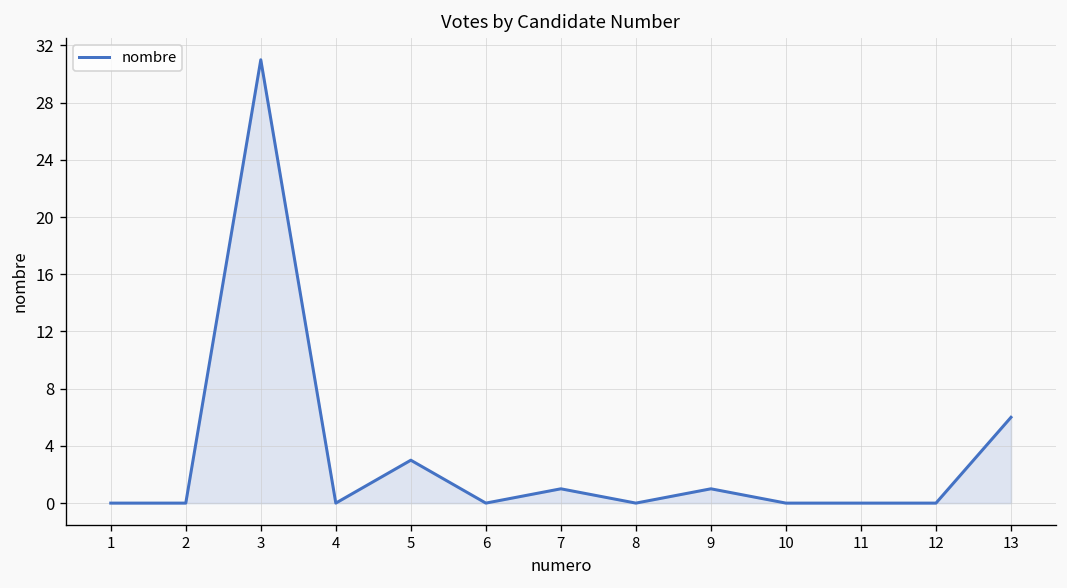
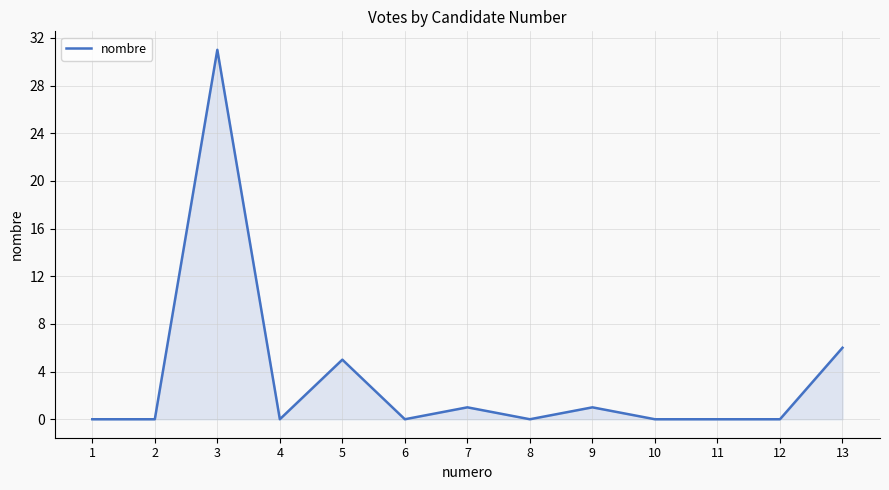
5: 3 -> 5
